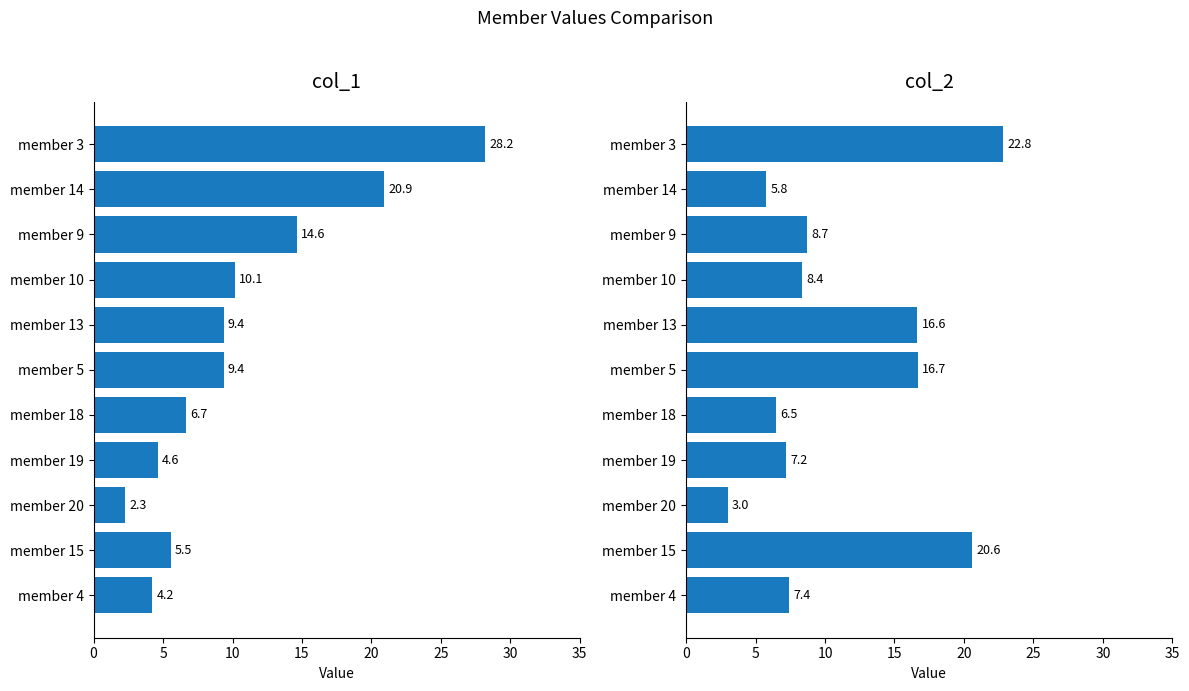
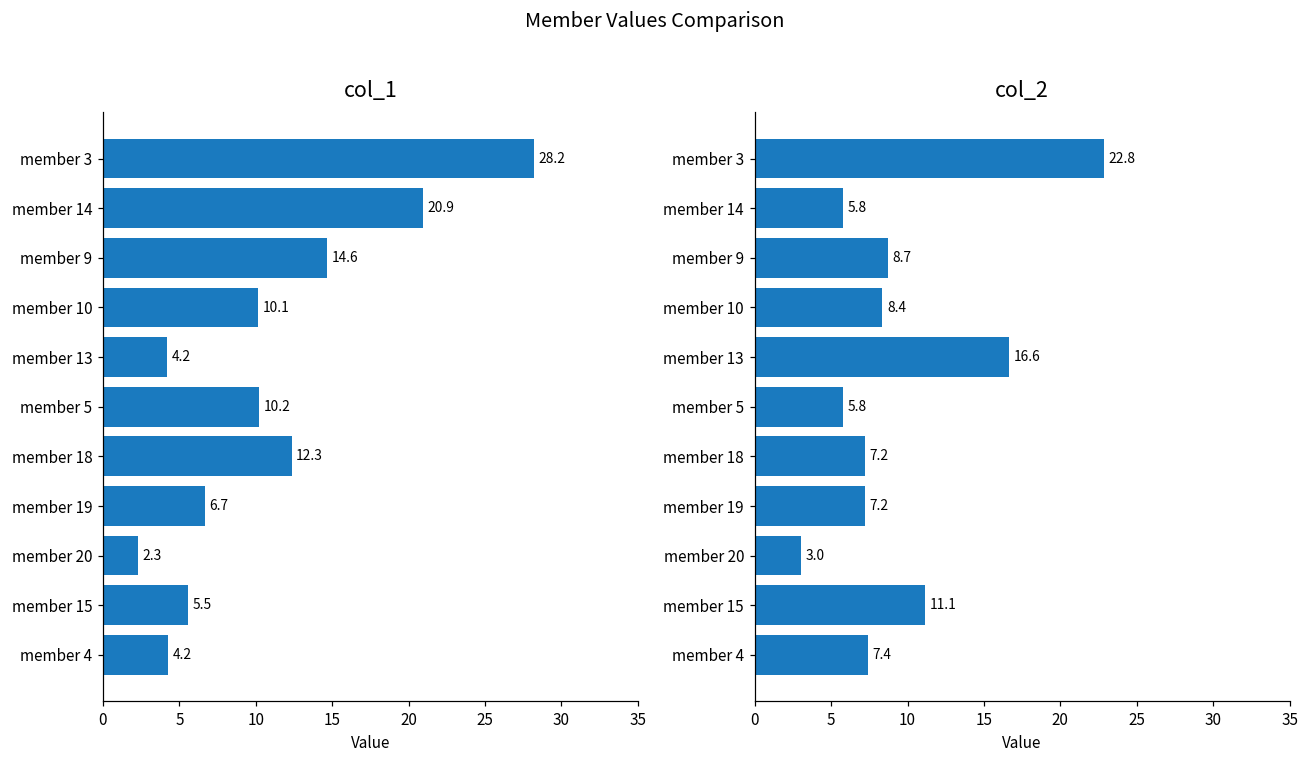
col_1, member 13: 9.4 -> 4.2
col_1, member 5: 9.4 -> 10.2
col_1, member 18: 6.7 -> 12.3
col_1, member 19: 4.6 -> 6.7
col_2, member 5: 16.7 -> 5.8
col_2, member 18: 6.5 -> 7.2
col_2, member 15: 20.6 -> 11.1
